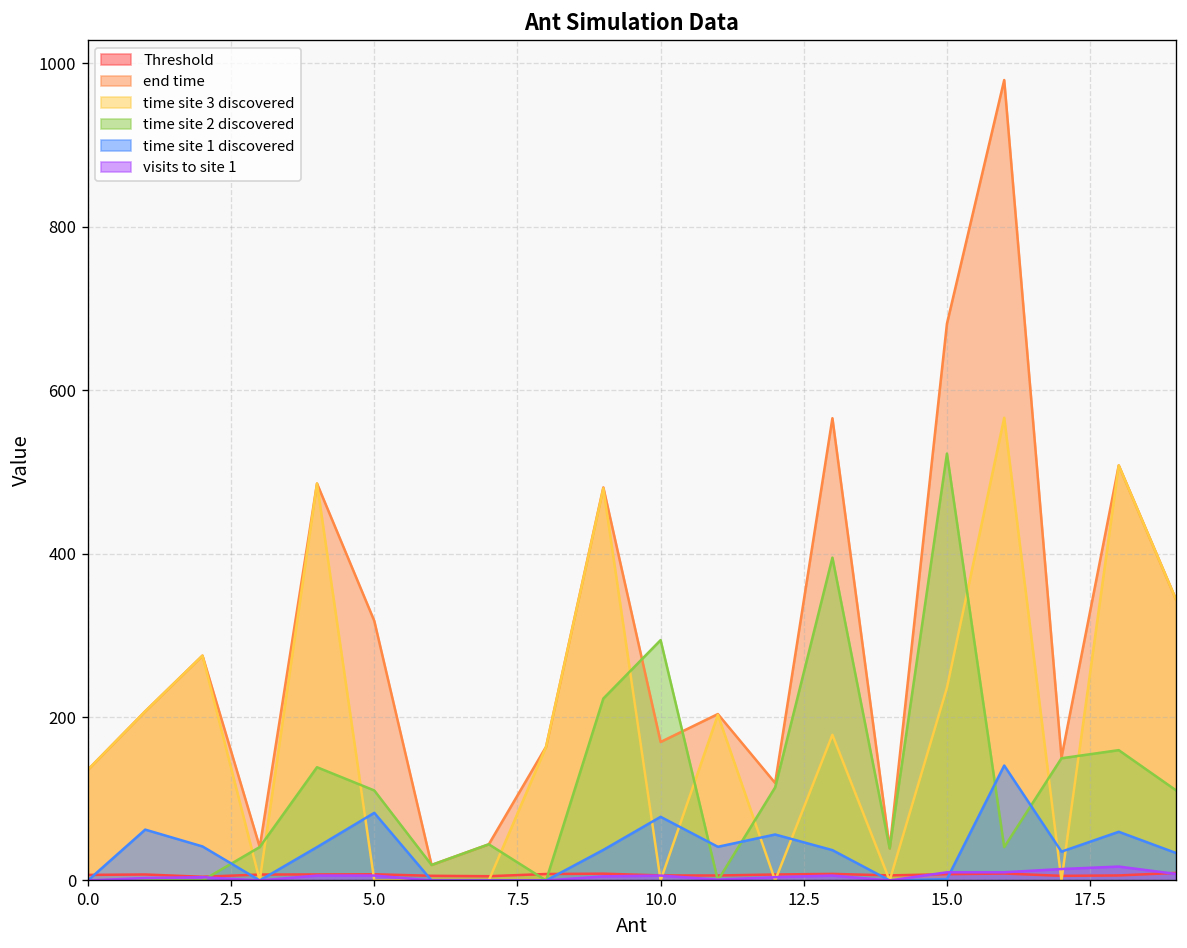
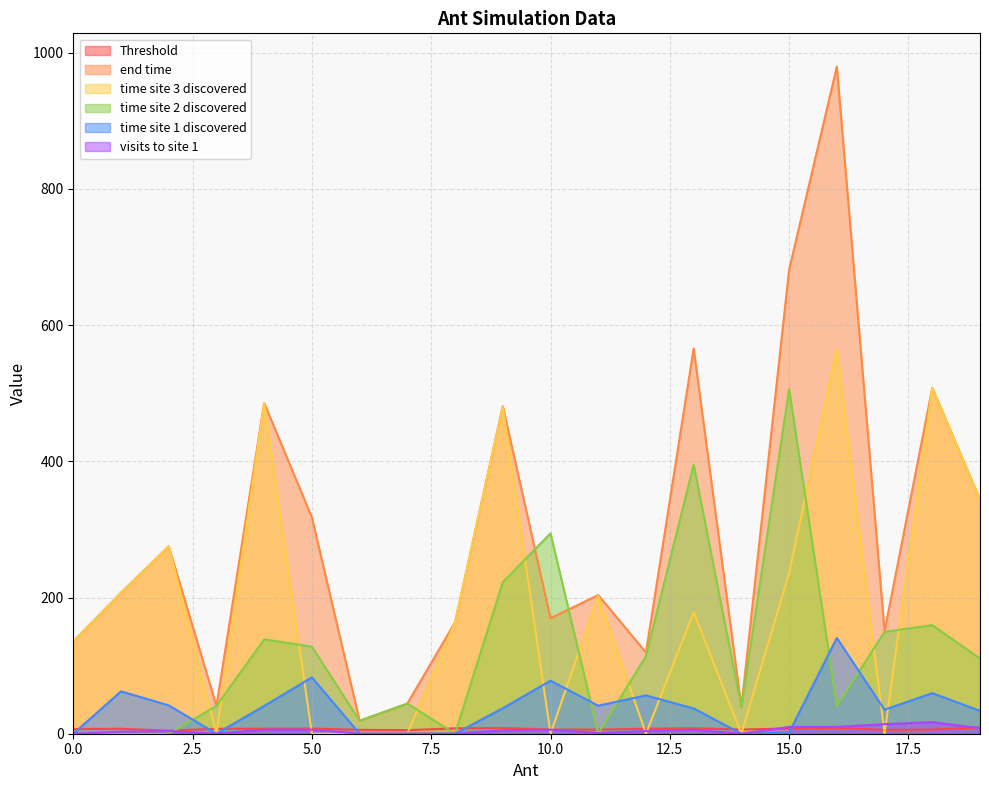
time site 2 discovered, 5.0: 110 -> 130
time site 2 discovered, 15.0: 520 -> 510
